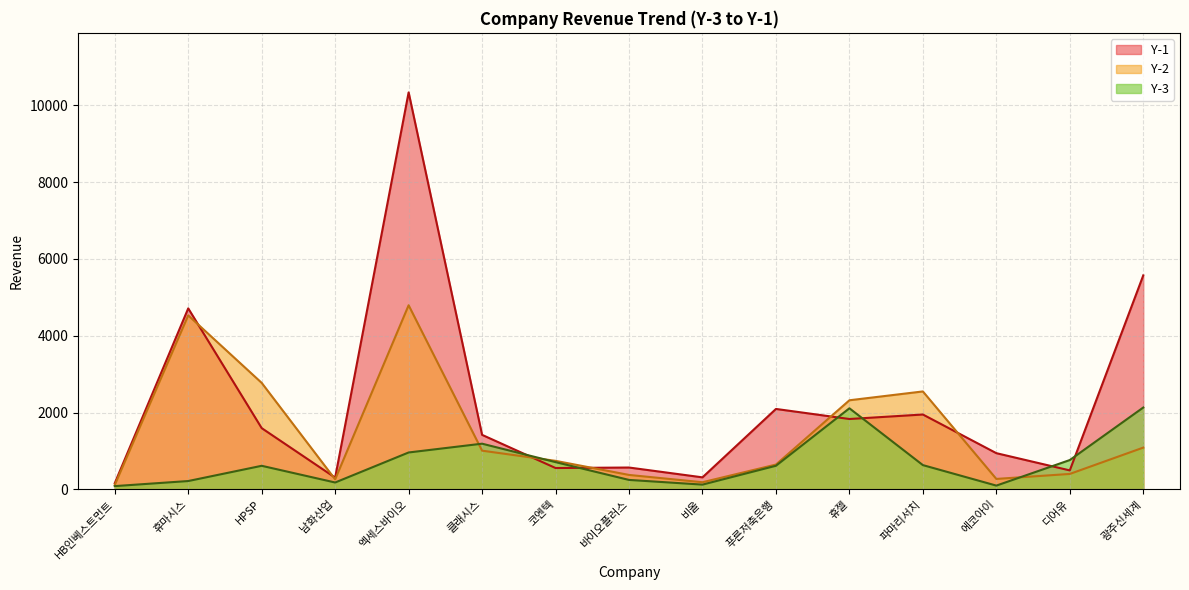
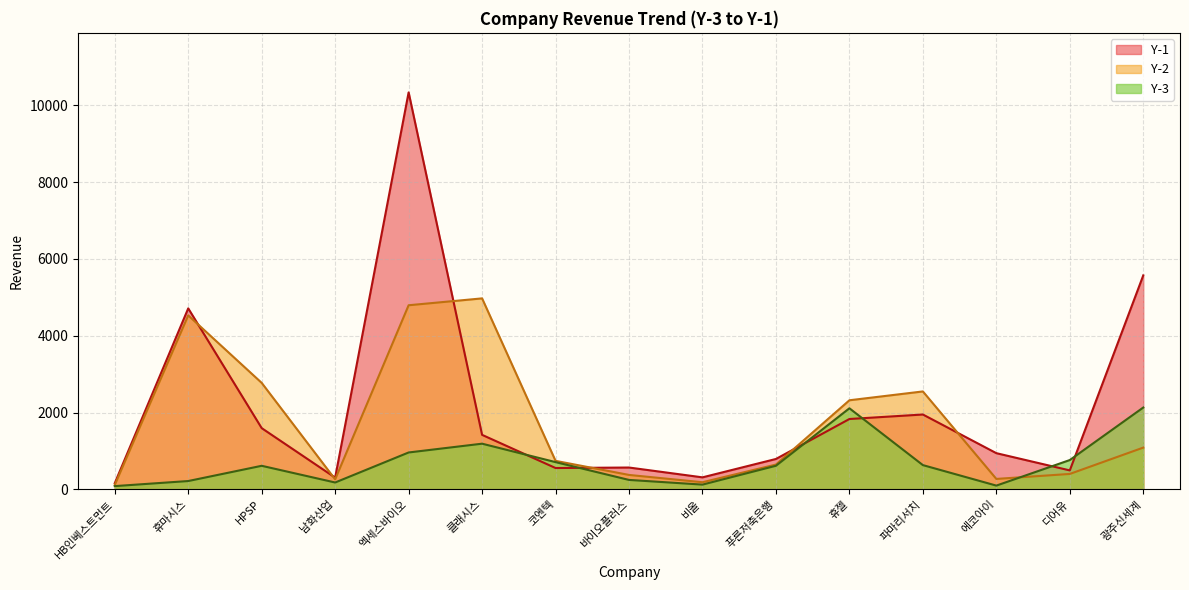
Y-2, 클래시스: 1000 -> 5000
Y-1, 푸른저축은행: 2100 -> 800
